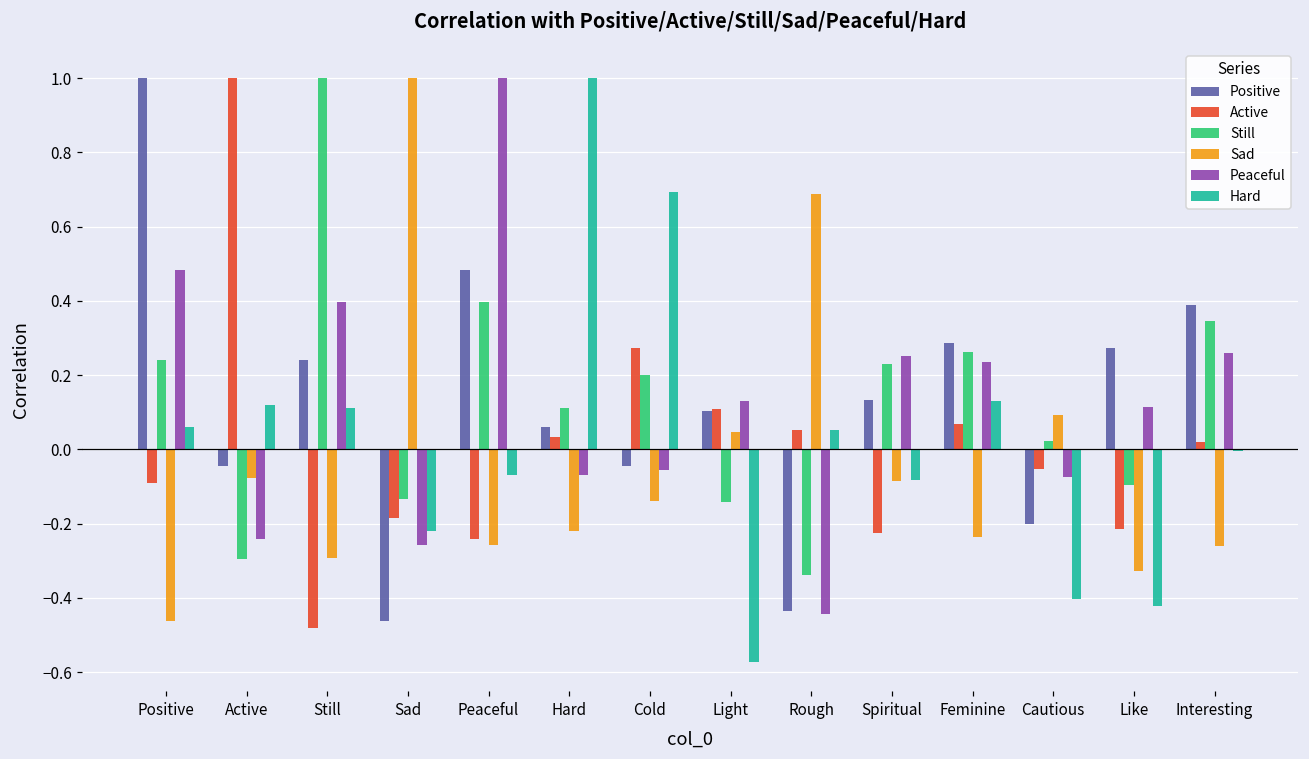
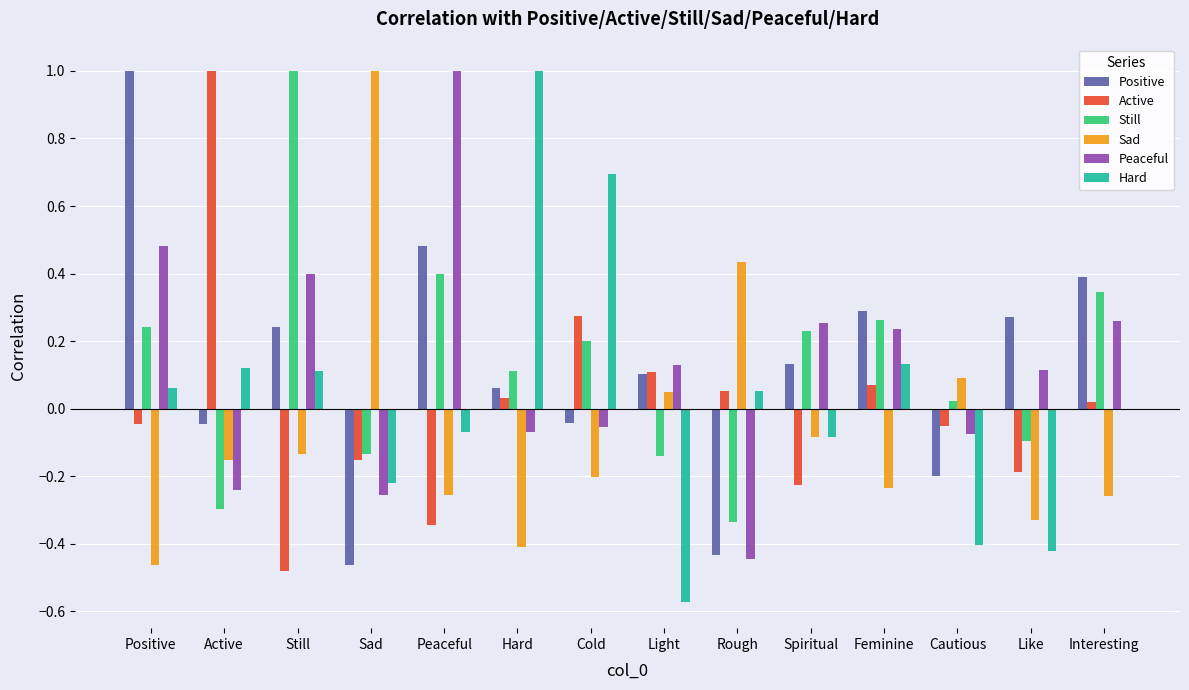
Active, Positive: -0.09 -> -0.05
Sad, Active: -0.08 -> -0.15
Sad, Still: -0.29 -> -0.13
Active, Sad: -0.19 -> -0.15
Active, Peaceful: -0.24 -> -0.35
Sad, Hard: -0.22 -> -0.41
Sad, Cold: -0.14 -> -0.20
Sad, Rough: 0.69 -> 0.43
Active, Like: -0.21 -> -0.19
